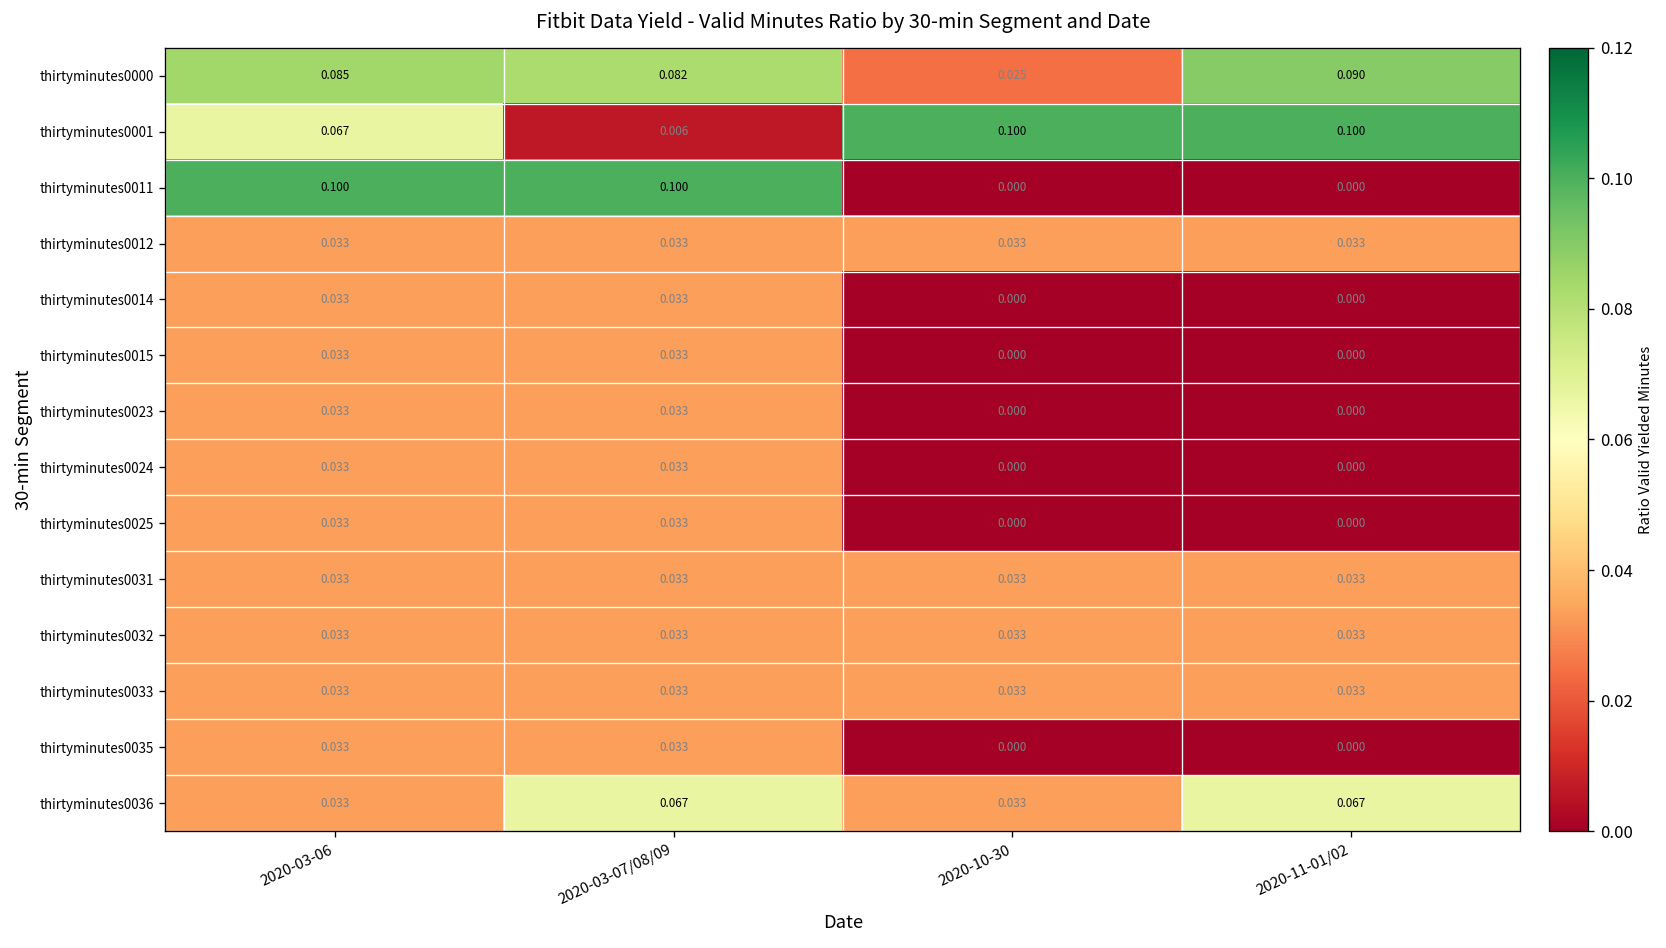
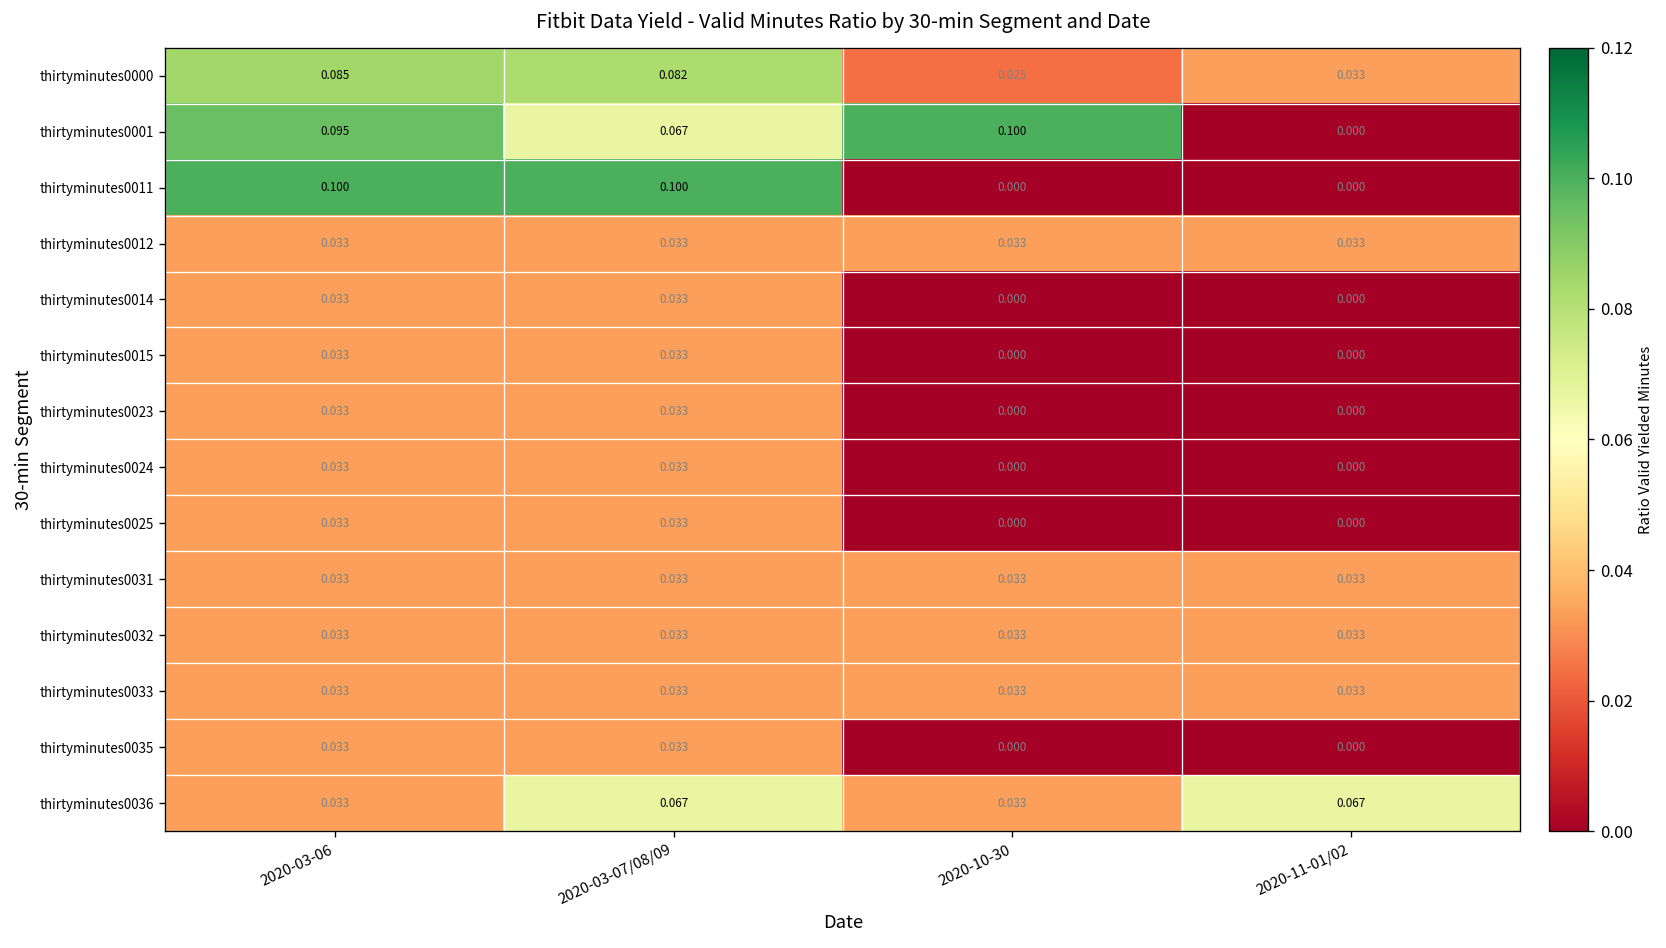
thirtyminutes0000, 2020-11-01/02: 0.090 -> 0.033
thirtyminutes0001, 2020-03-06: 0.067 -> 0.095
thirtyminutes0001, 2020-03-07/08/09: 0.006 -> 0.067
thirtyminutes0001, 2020-11-01/02: 0.100 -> 0.000
